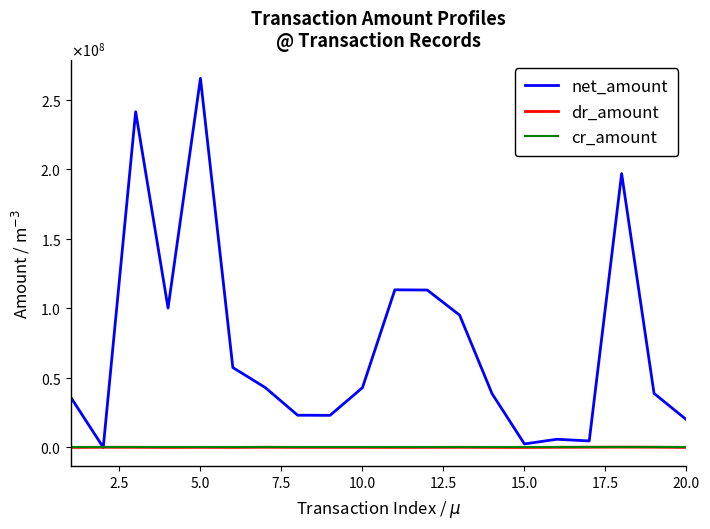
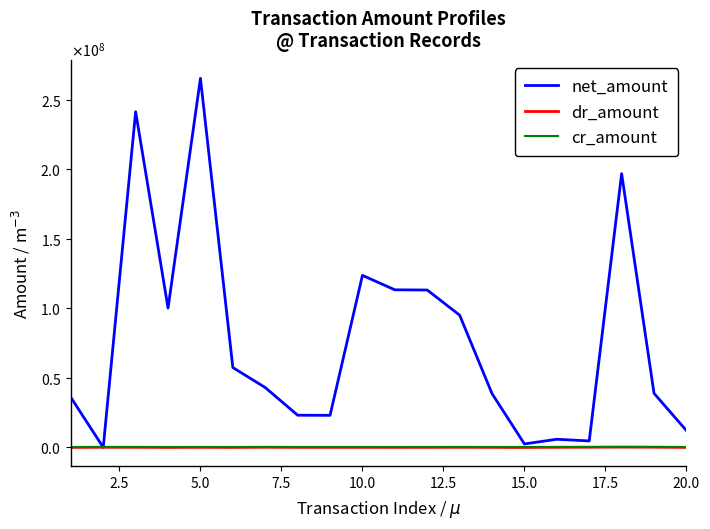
net_amount, 10.0: 43000000 -> 124000000
net_amount, 20.0: 20000000 -> 12000000
